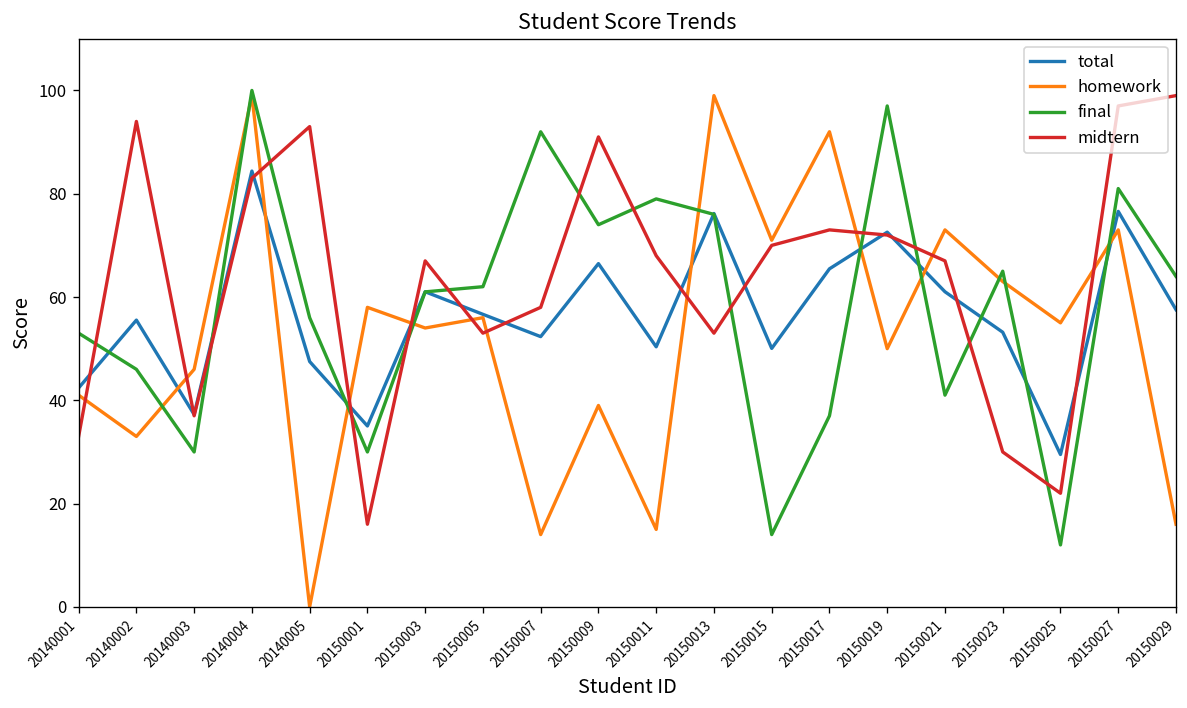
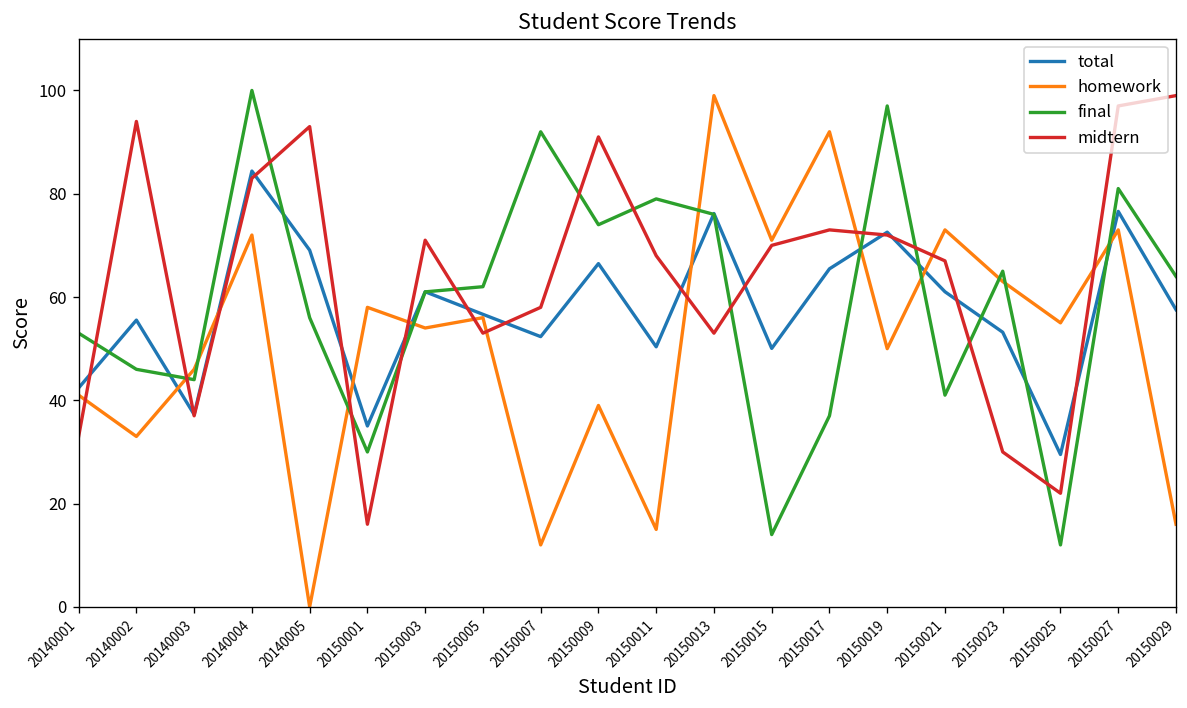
final, 20140003: 30 -> 44
homework, 20140004: 99 -> 72
total, 20140005: 48 -> 69
midtern, 20150003: 67 -> 71
homework, 20150007: 14 -> 12
